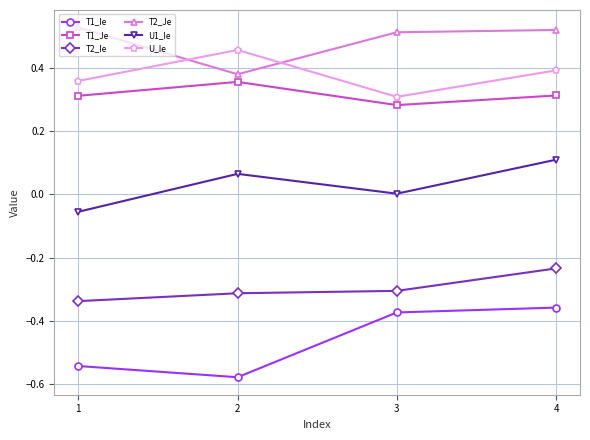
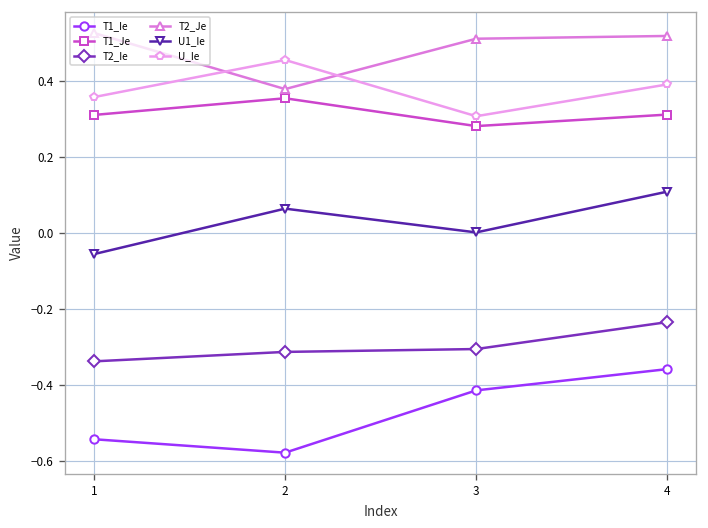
T1_Ie, 3: -0.37 -> -0.41
